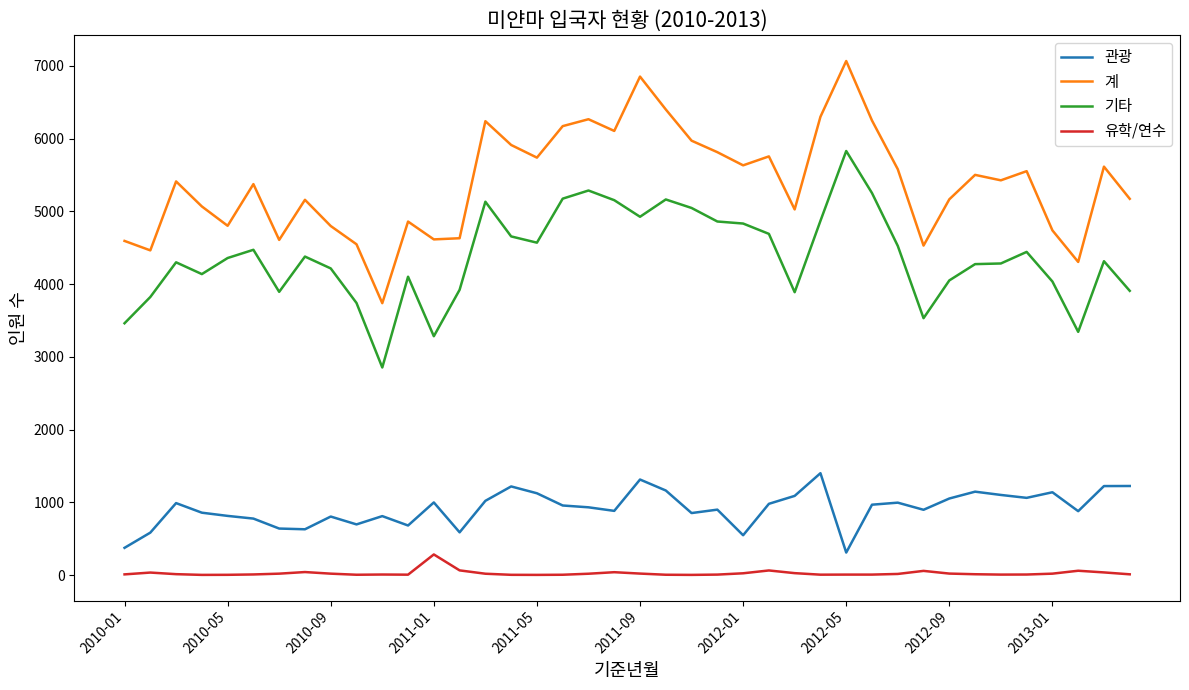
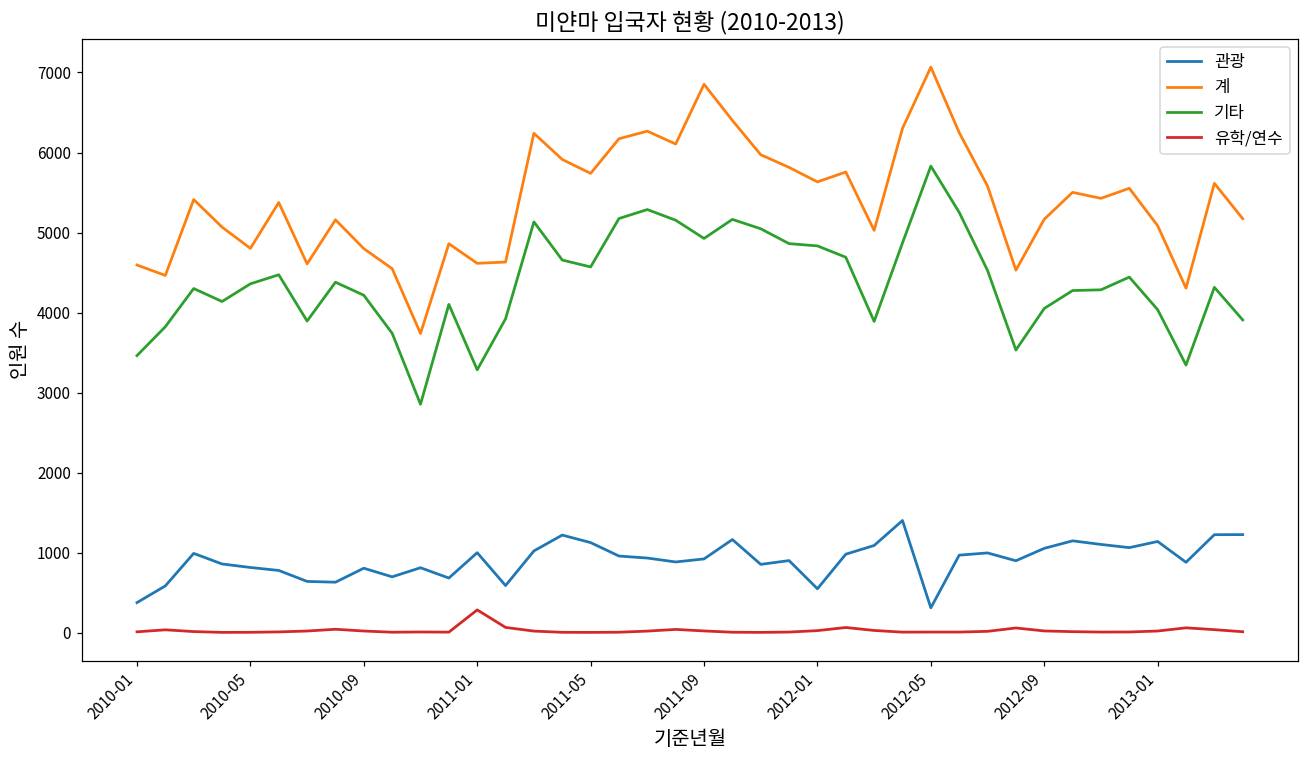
관광, 2011-09: 1300 -> 900
계, 2013-01: 4700 -> 5100
